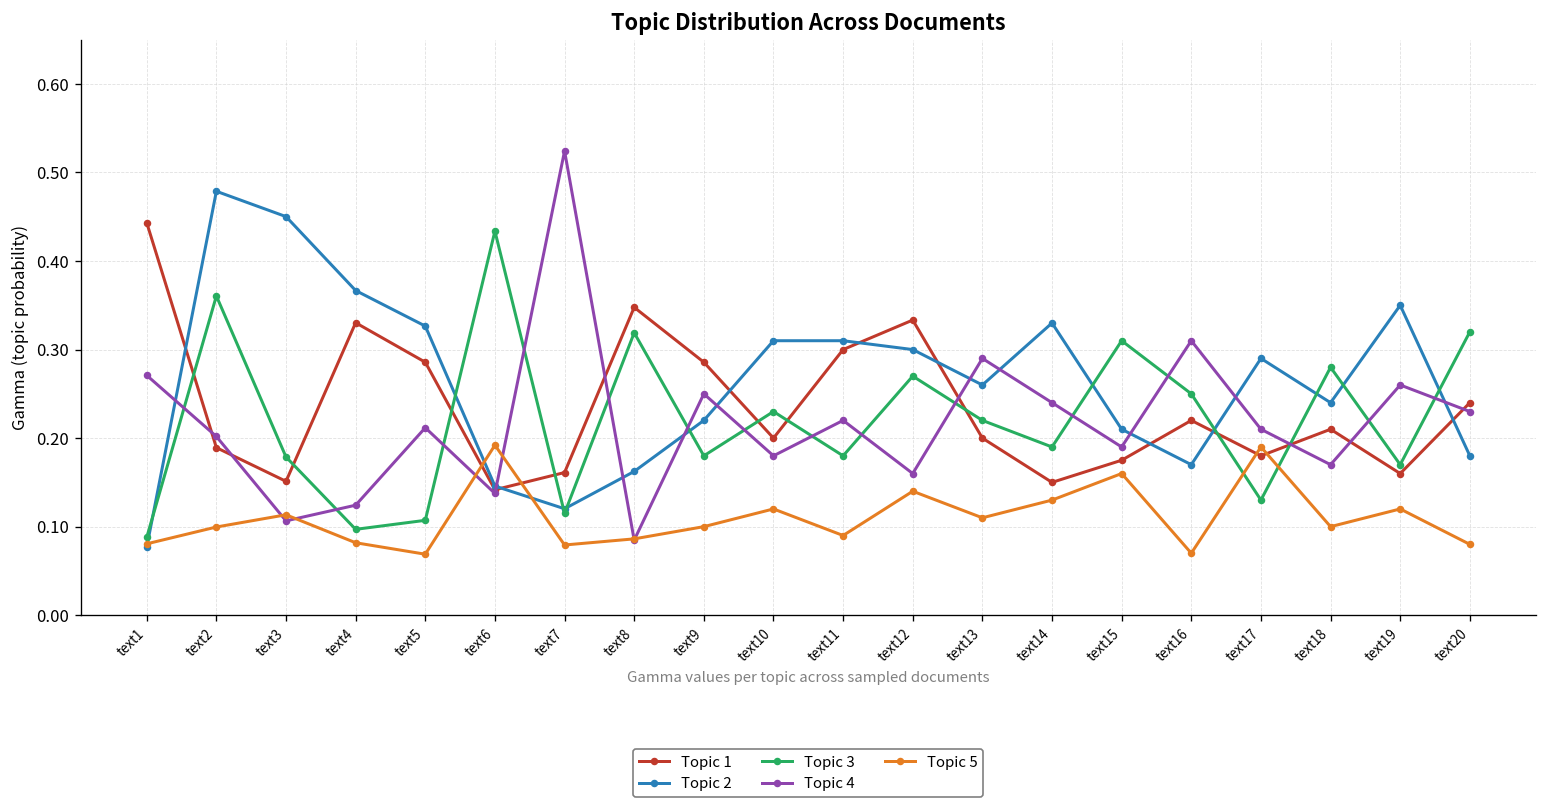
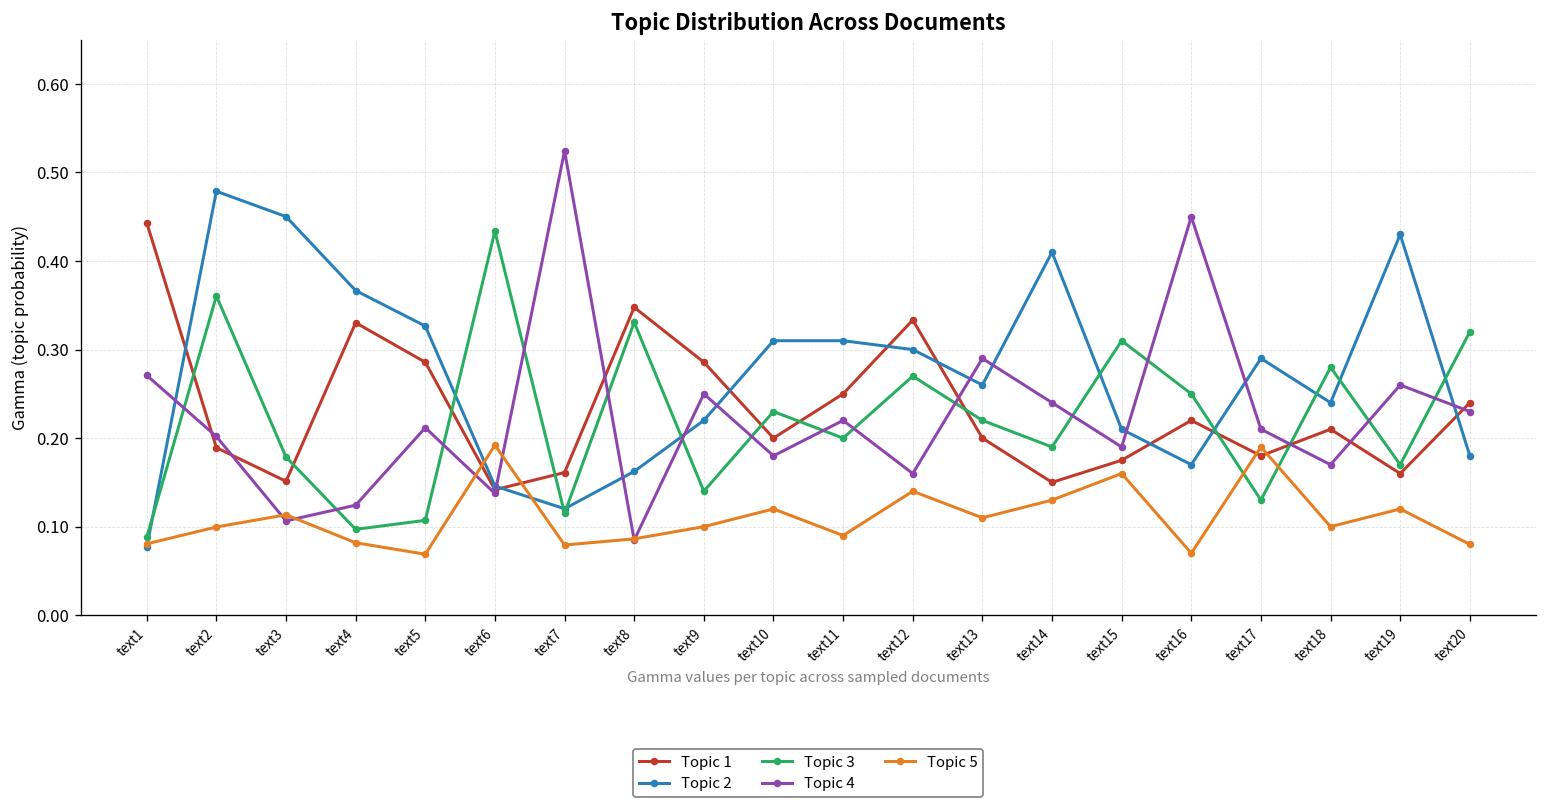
Topic 3, text8: 0.32 -> 0.33
Topic 3, text9: 0.18 -> 0.14
Topic 1, text11: 0.30 -> 0.25
Topic 3, text11: 0.18 -> 0.20
Topic 2, text14: 0.33 -> 0.41
Topic 4, text16: 0.31 -> 0.45
Topic 2, text19: 0.35 -> 0.43
